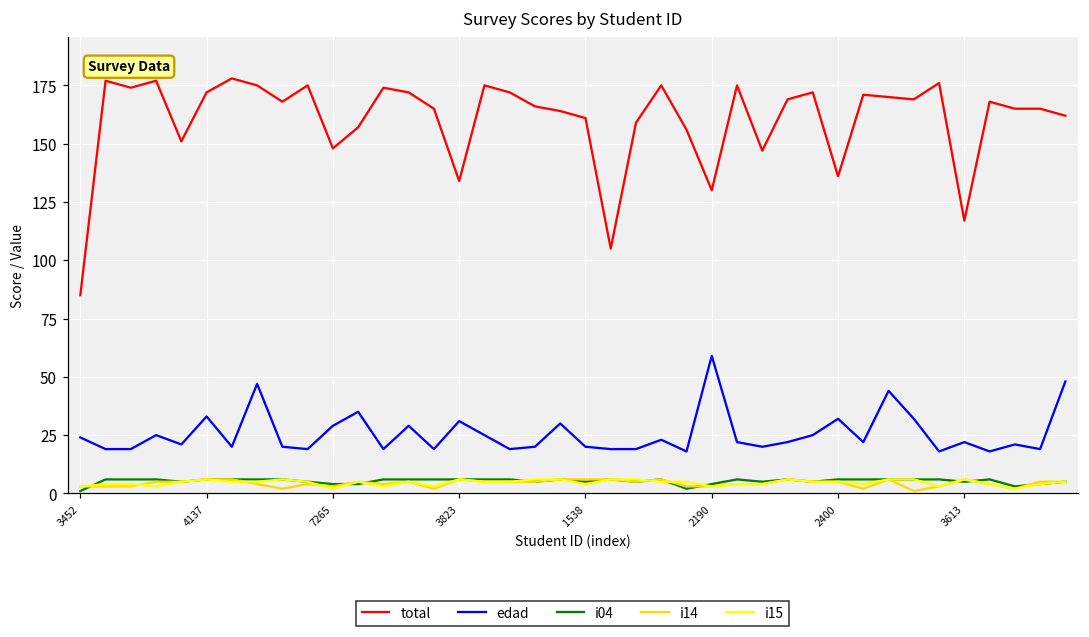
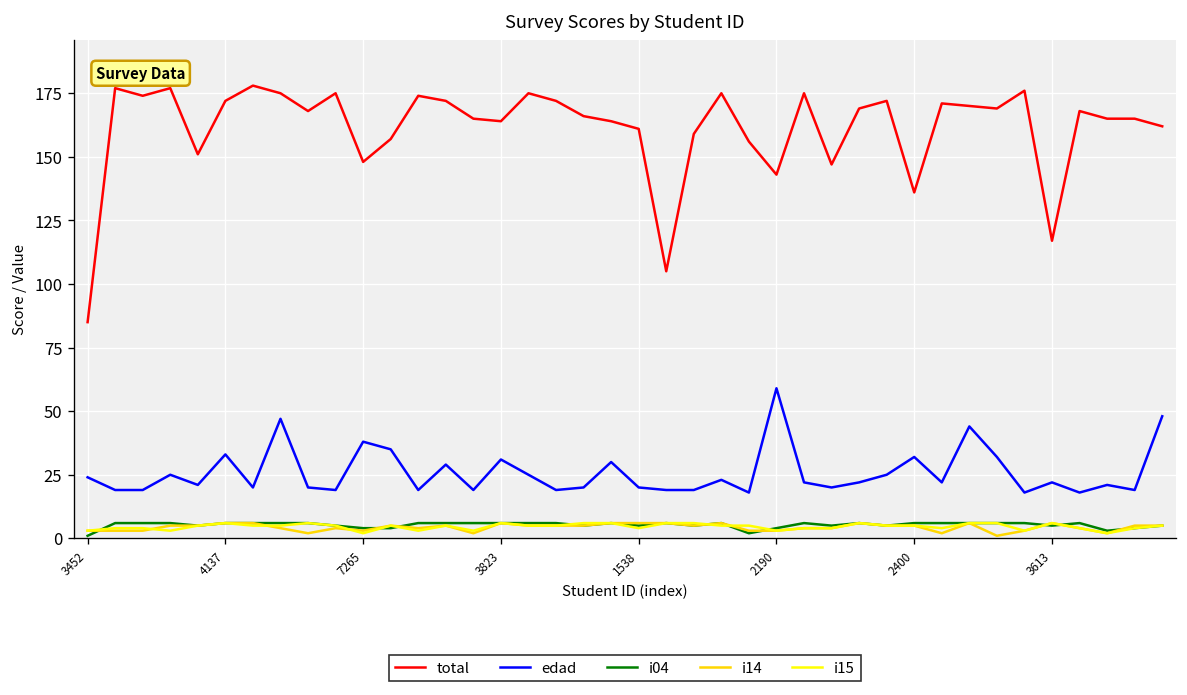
edad, 7265: 29 -> 38
total, 3823: 134 -> 164
total, 2190: 130 -> 143
